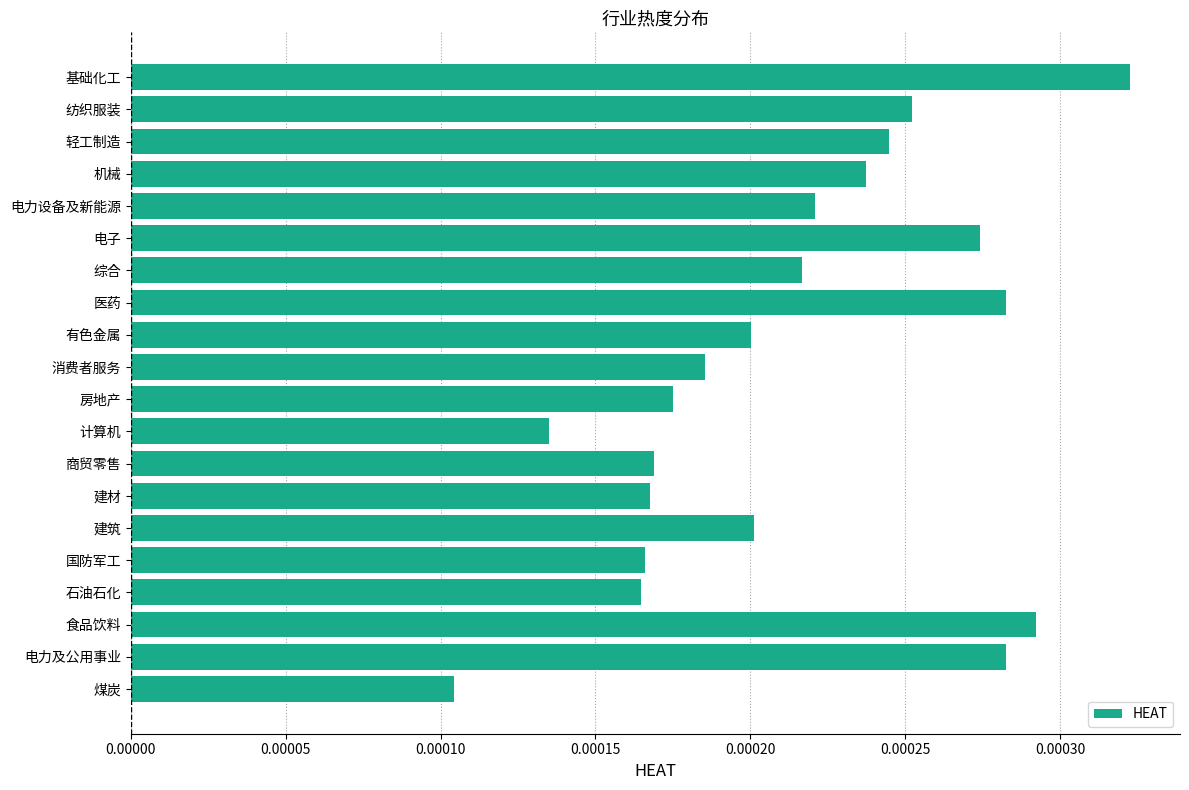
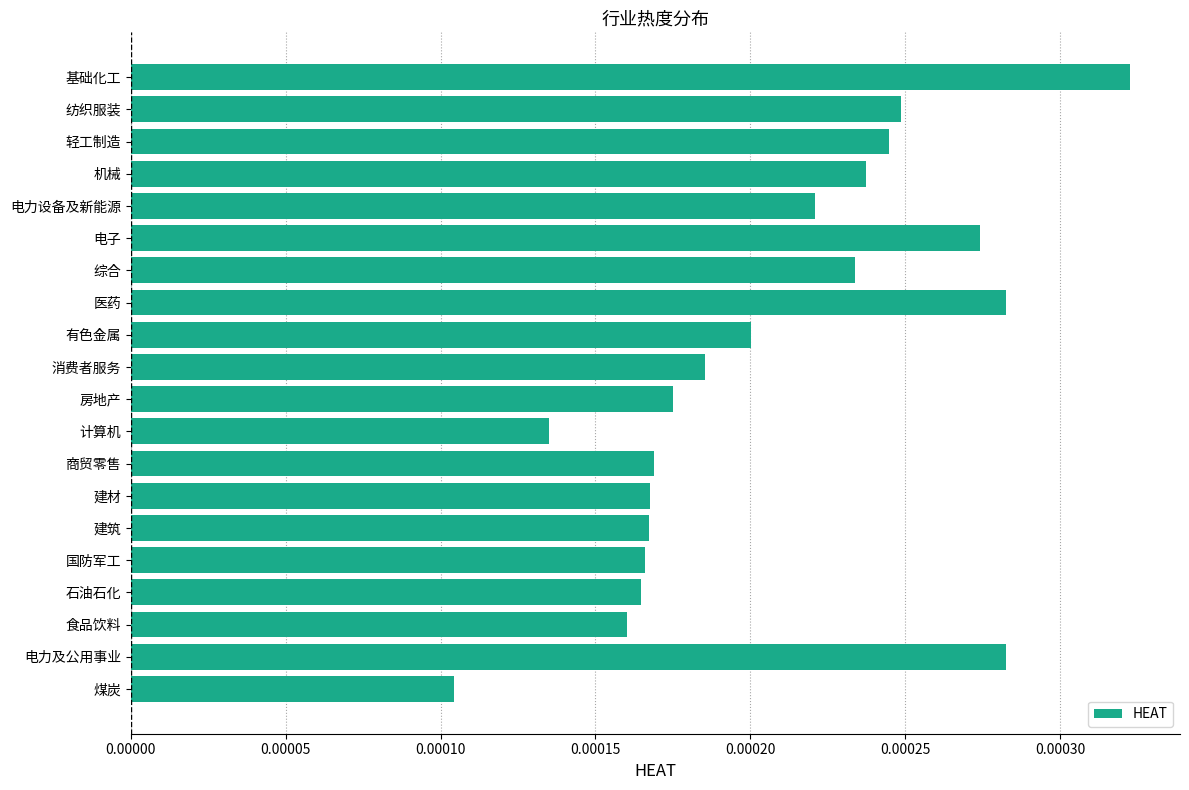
纺织服装: 0.000252 -> 0.000249
综合: 0.000217 -> 0.000234
建筑: 0.000201 -> 0.000167
食品饮料: 0.000292 -> 0.000160
